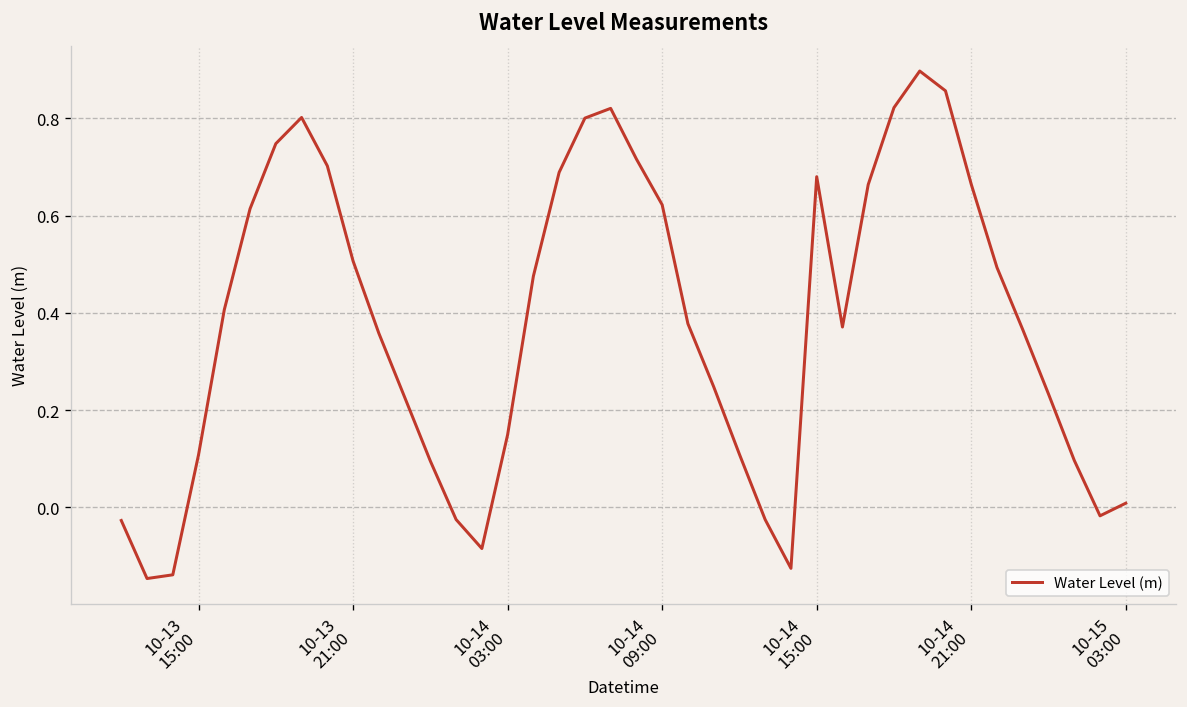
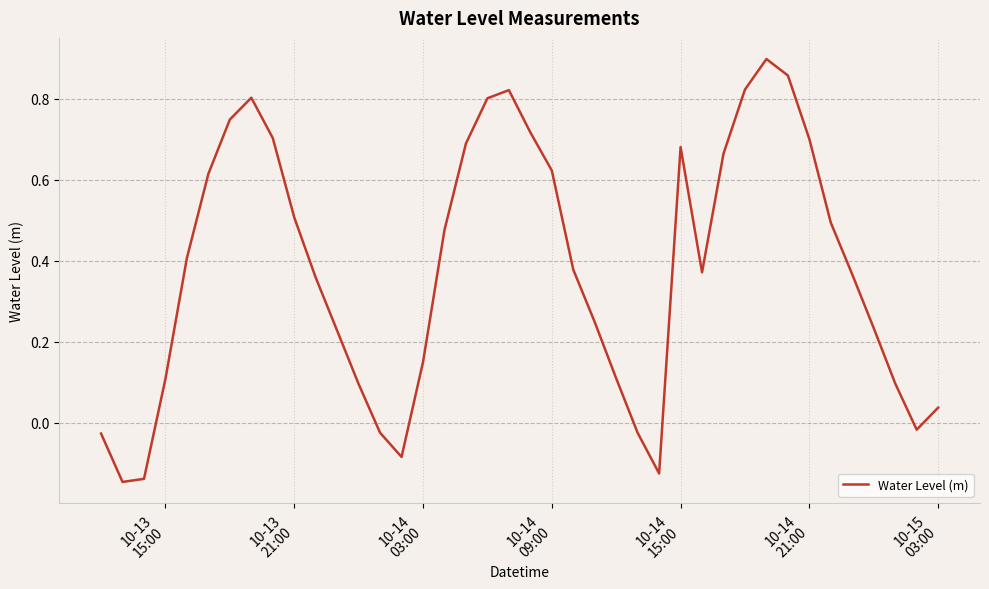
10-14 21:00: 0.66 -> 0.70
10-15 03:00: 0.01 -> 0.04
